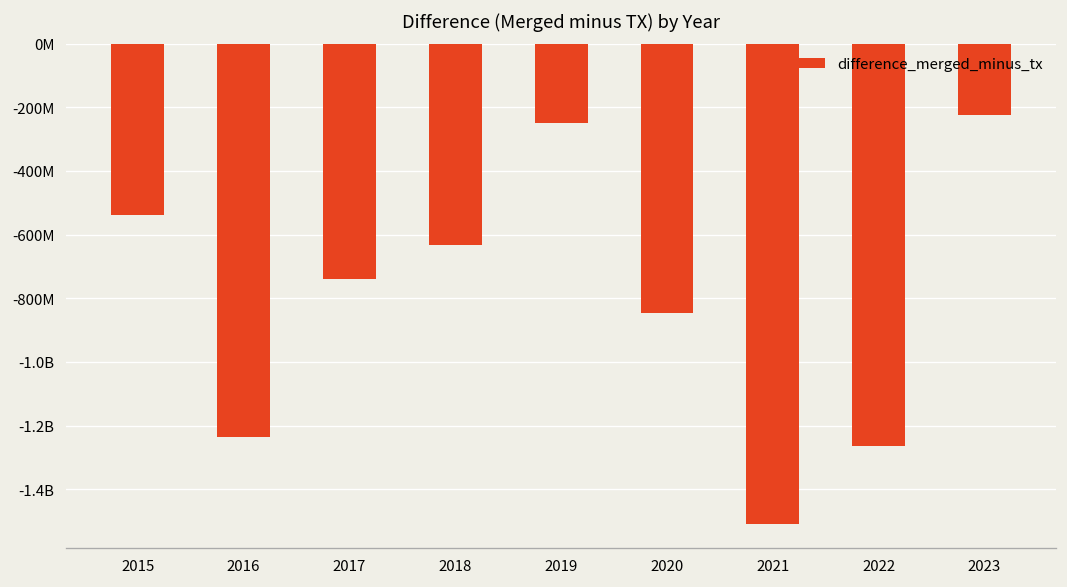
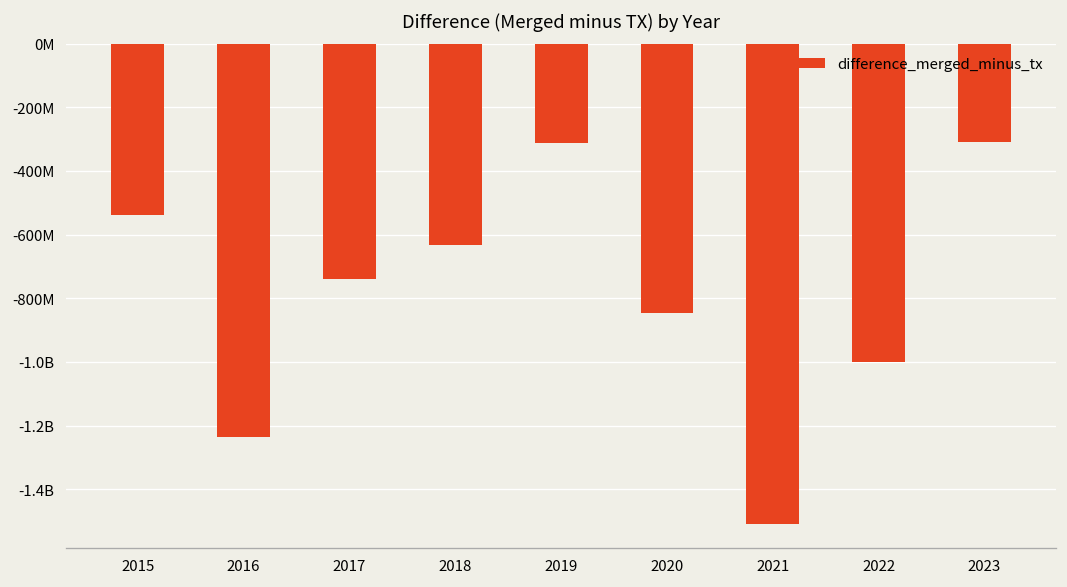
2019: -250000000 -> -310000000
2022: -1260000000 -> -1000000000
2023: -220000000 -> -310000000
